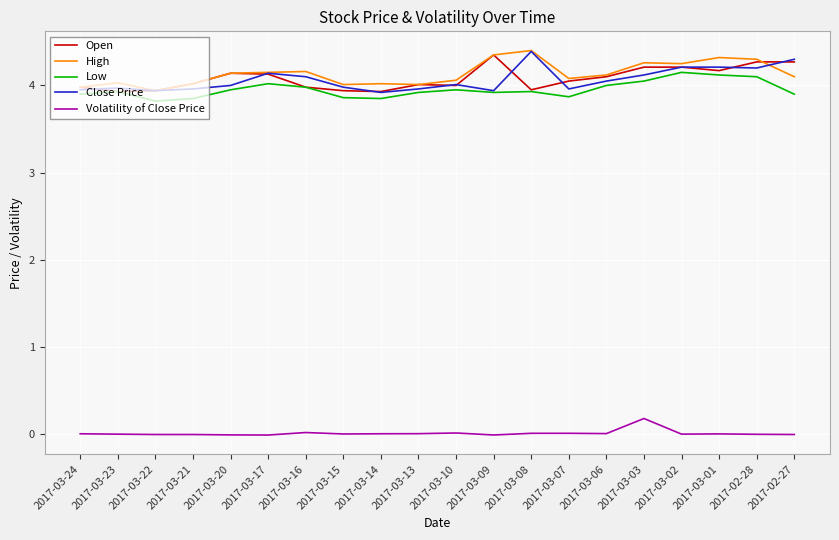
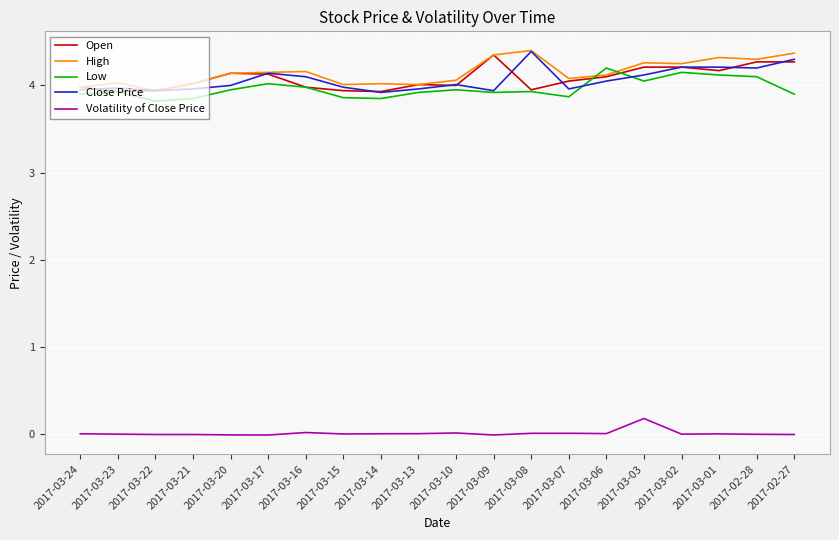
Low, 2017-03-06: 4.0 -> 4.2
High, 2017-02-27: 4.1 -> 4.4
